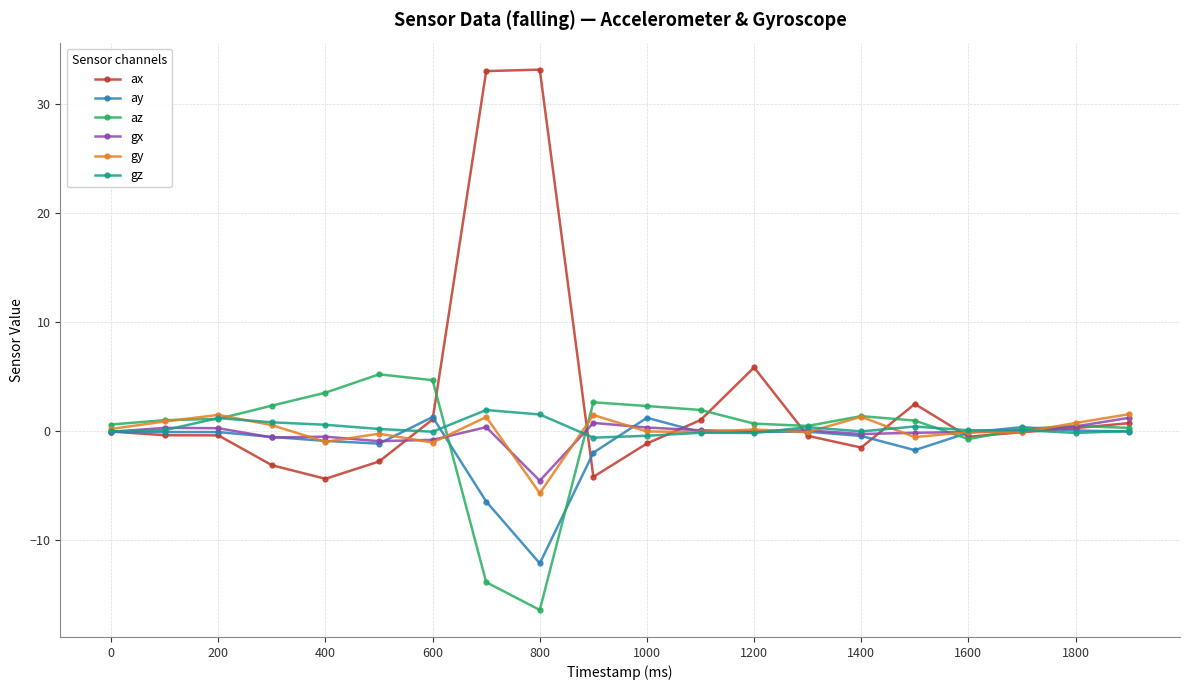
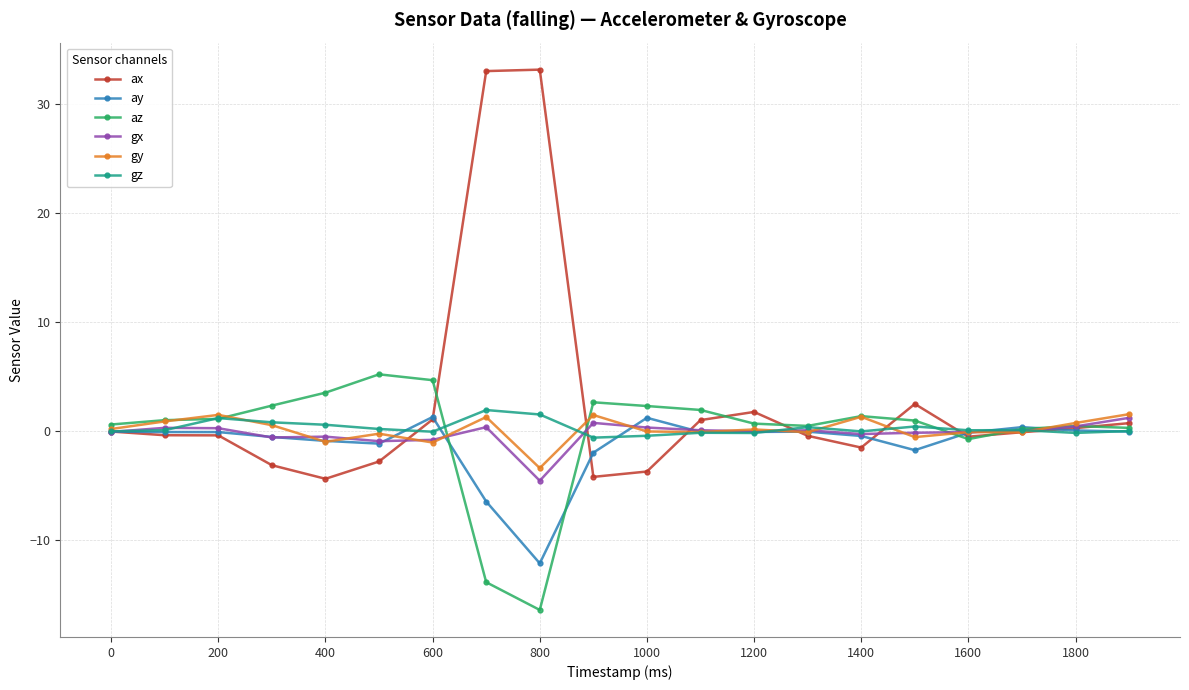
gy, 800: -5.7 -> -3.4
ax, 1000: -1.1 -> -3.7
ax, 1200: 5.8 -> 1.8
